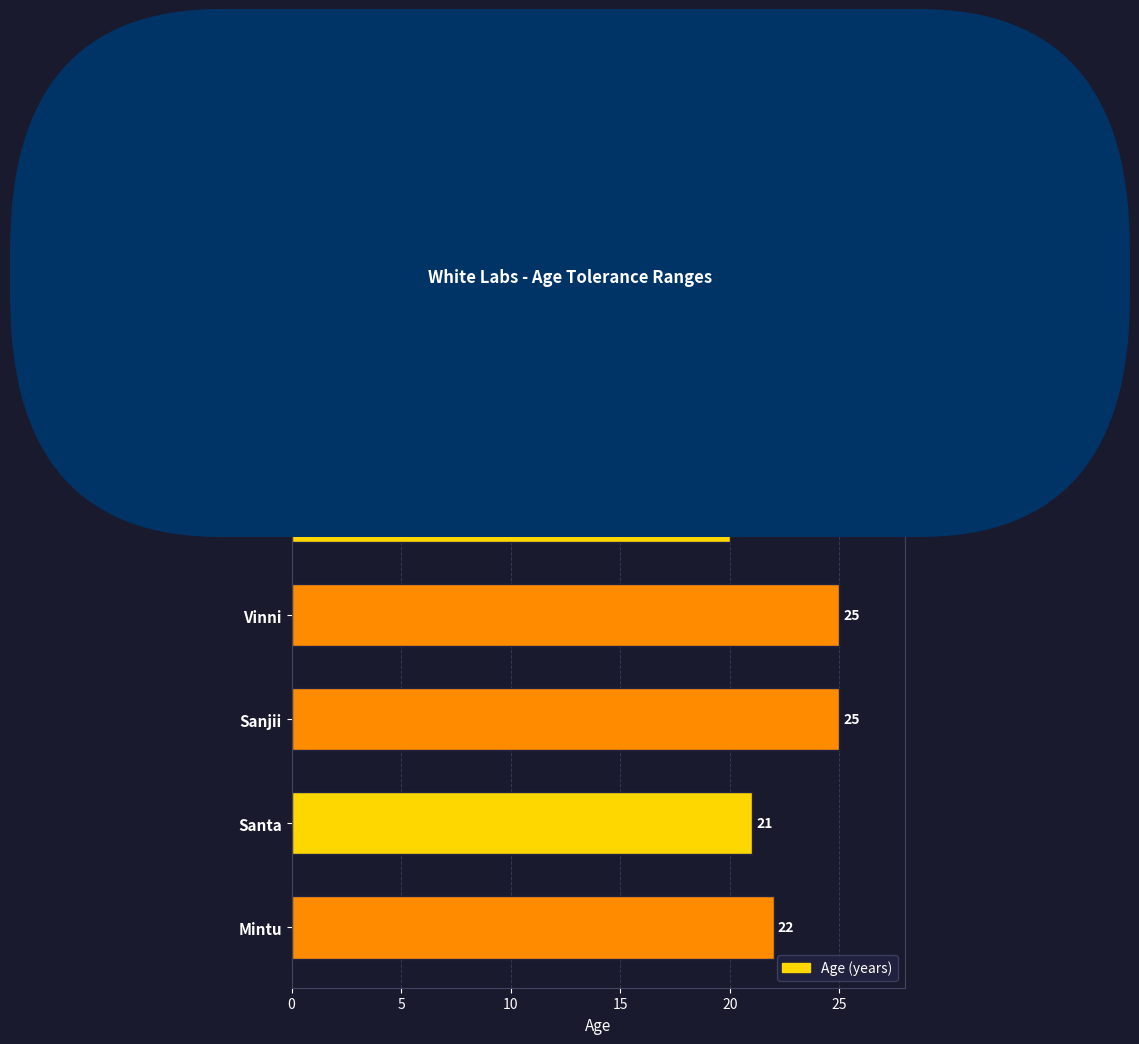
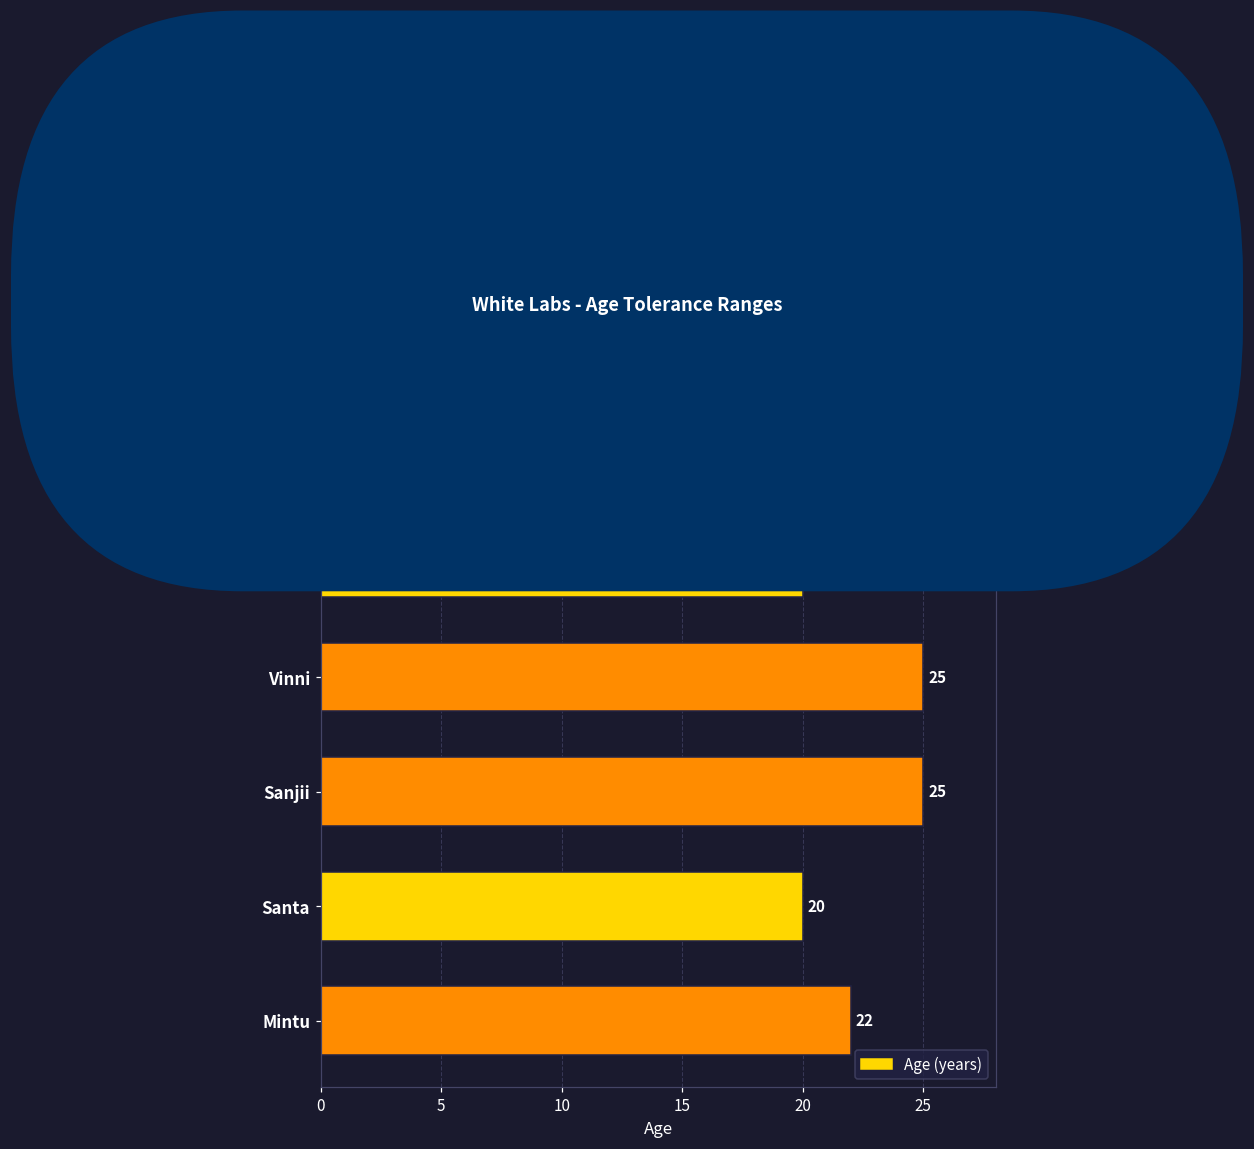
Santa: 21 -> 20
